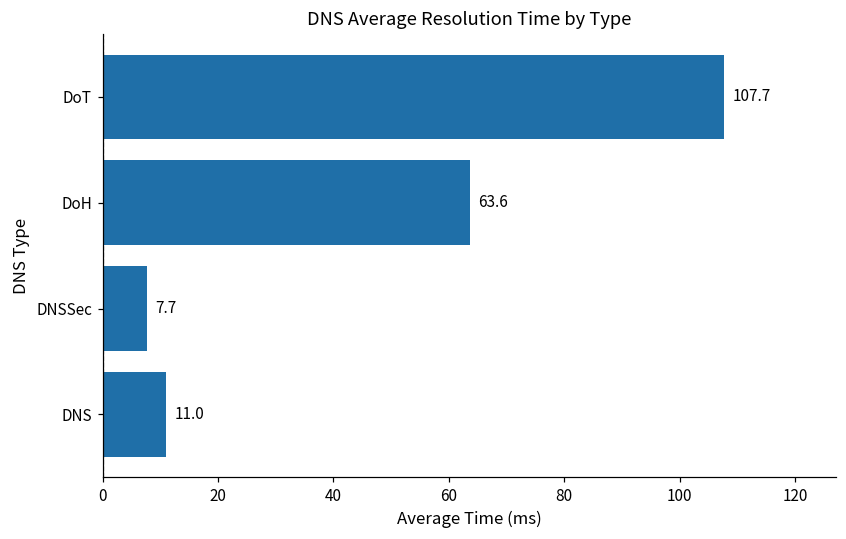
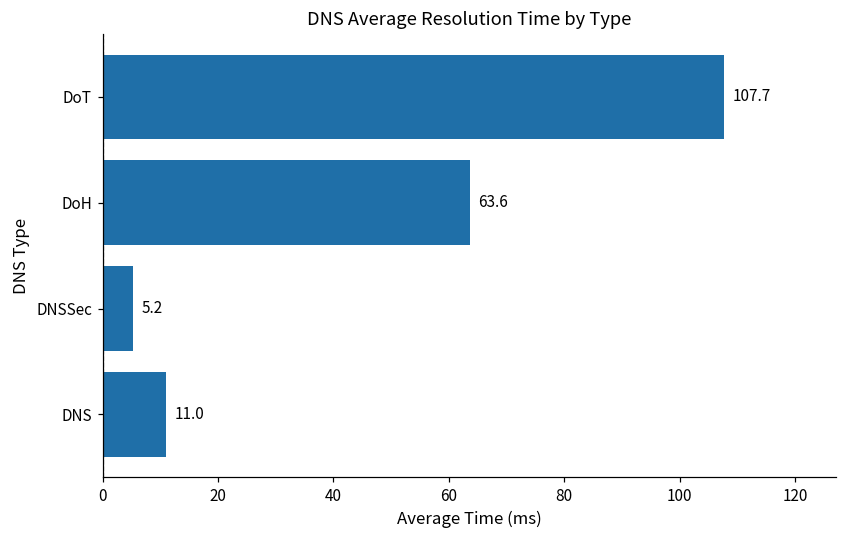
DNSSec: 7.7 -> 5.2
